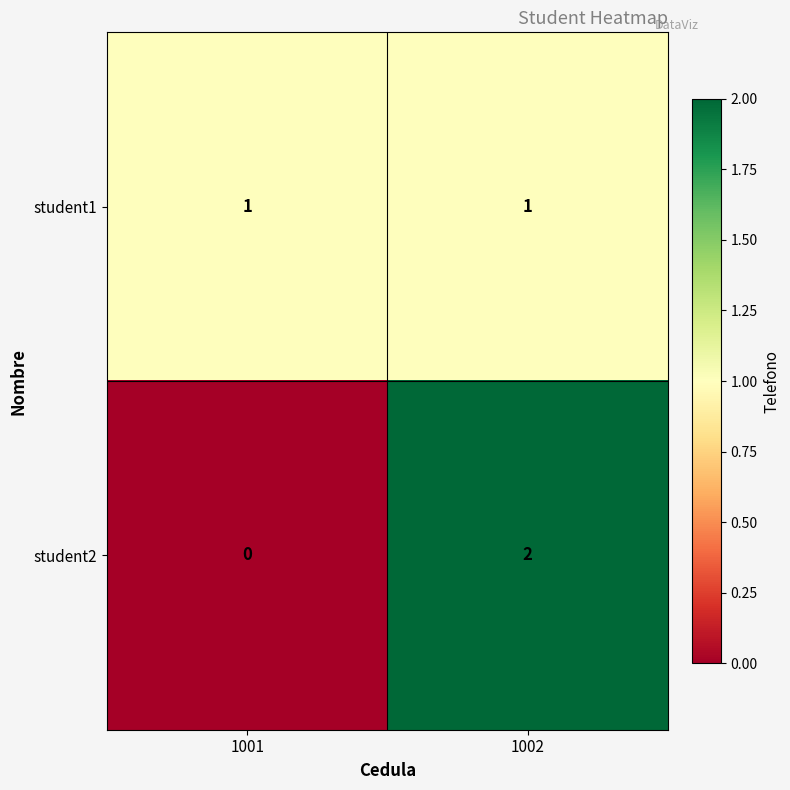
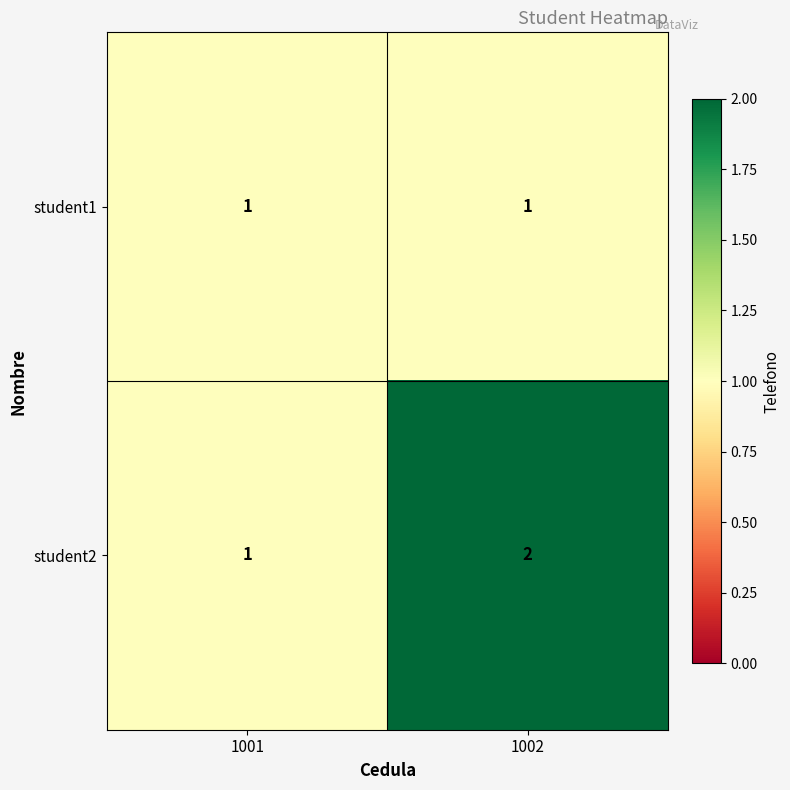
student2, 1001: 0 -> 1
